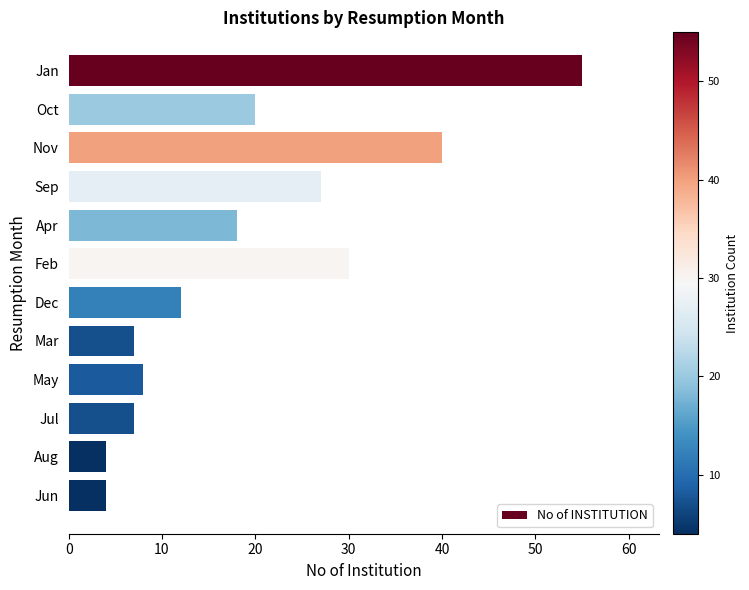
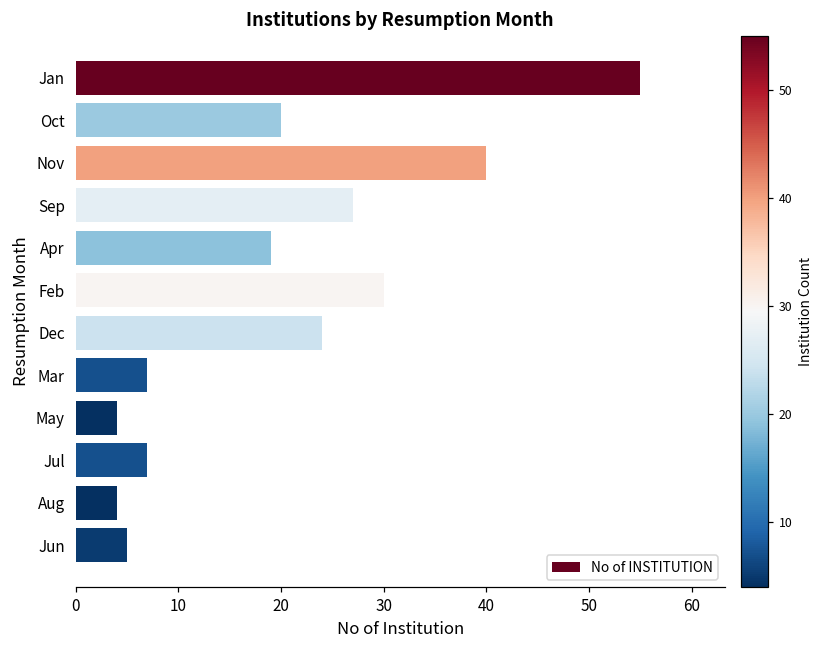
Apr: 18 -> 19
Dec: 12 -> 24
May: 8 -> 4
Jun: 4 -> 5
